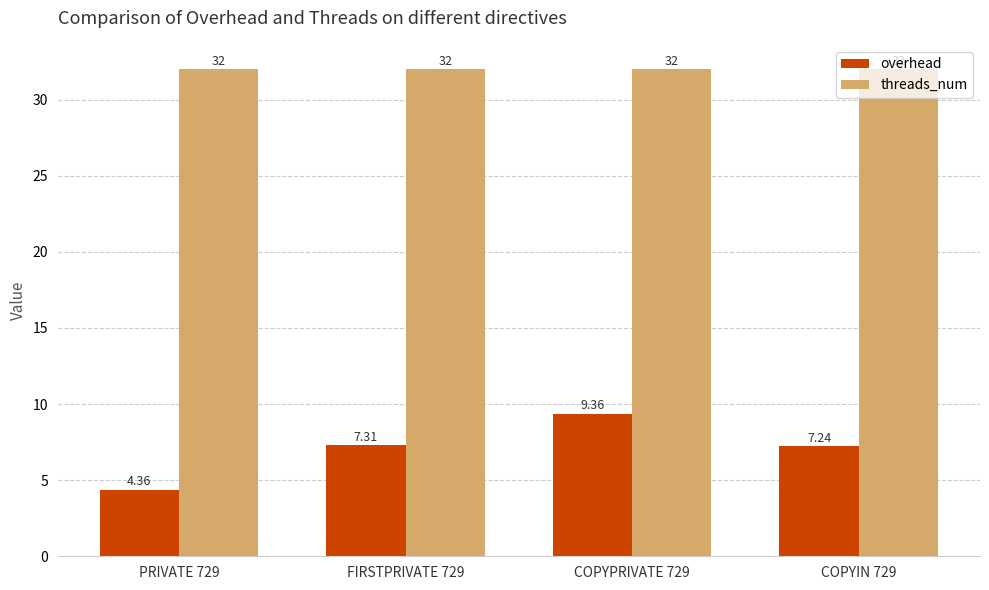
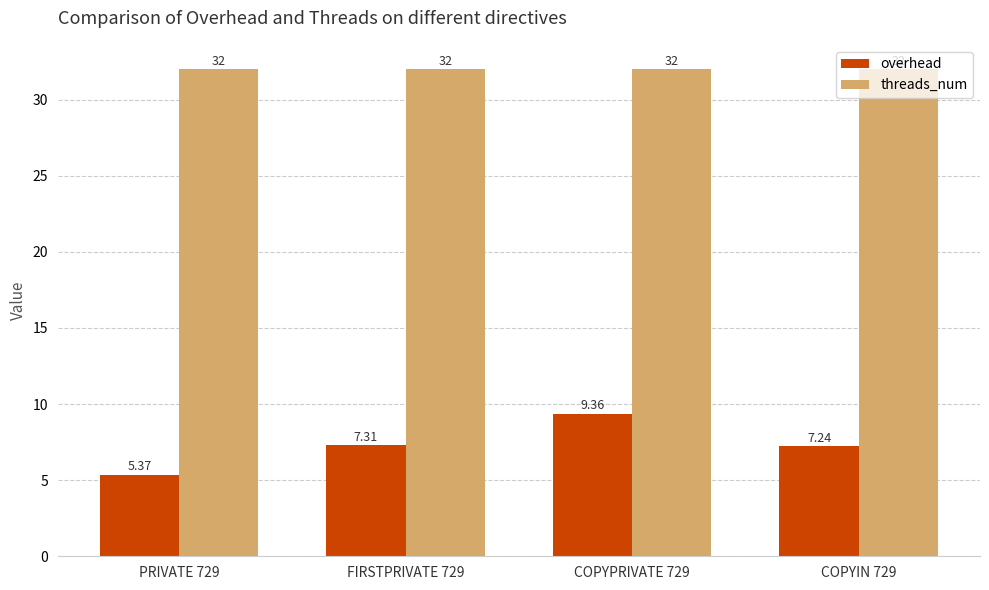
overhead, PRIVATE 729: 4.36 -> 5.37
